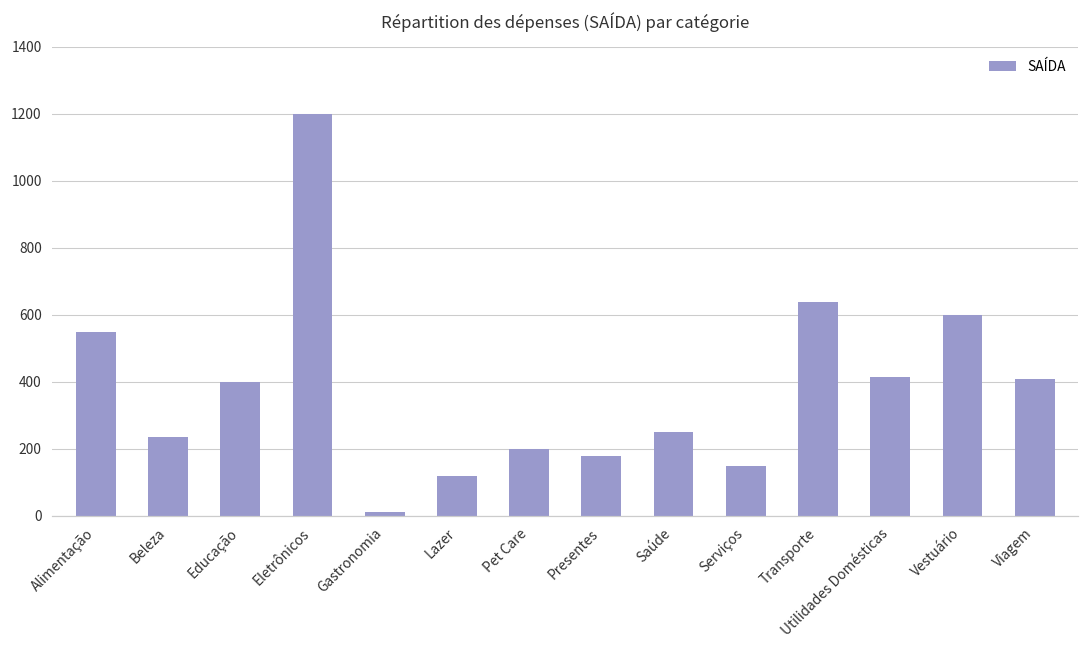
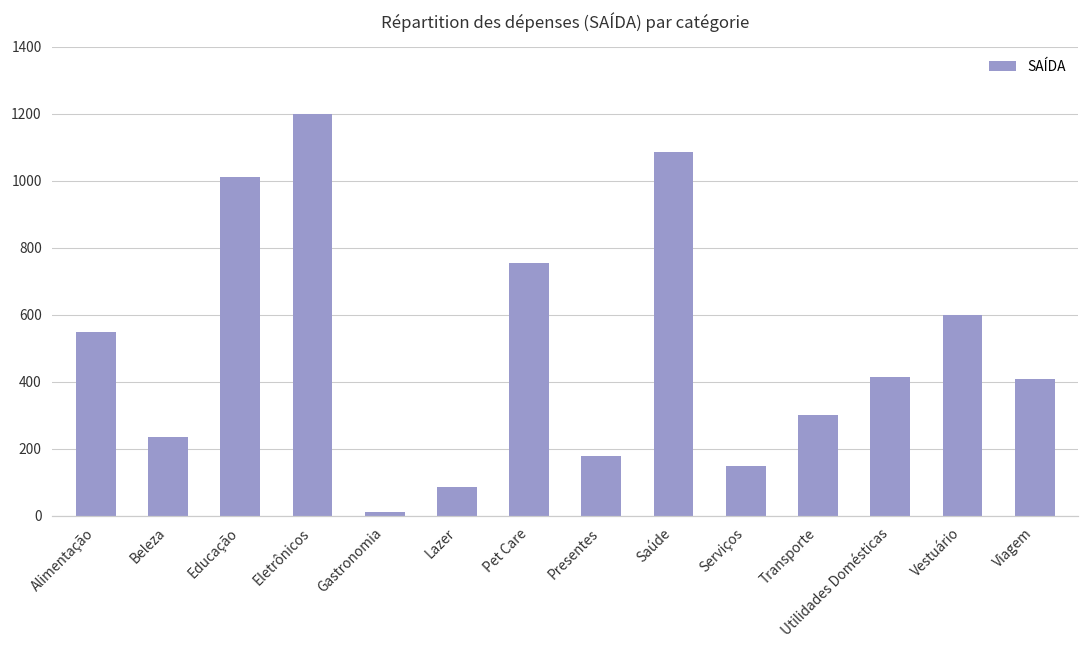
Educação: 400 -> 1010
Lazer: 120 -> 90
Pet Care: 200 -> 750
Saúde: 250 -> 1090
Transporte: 640 -> 300
